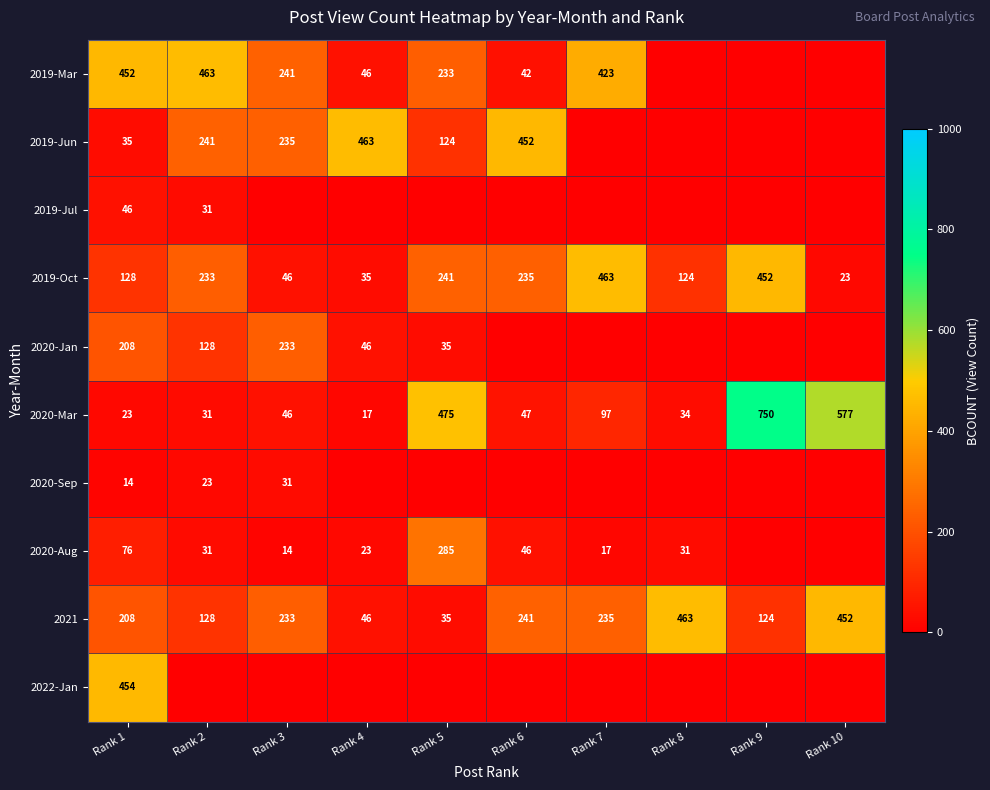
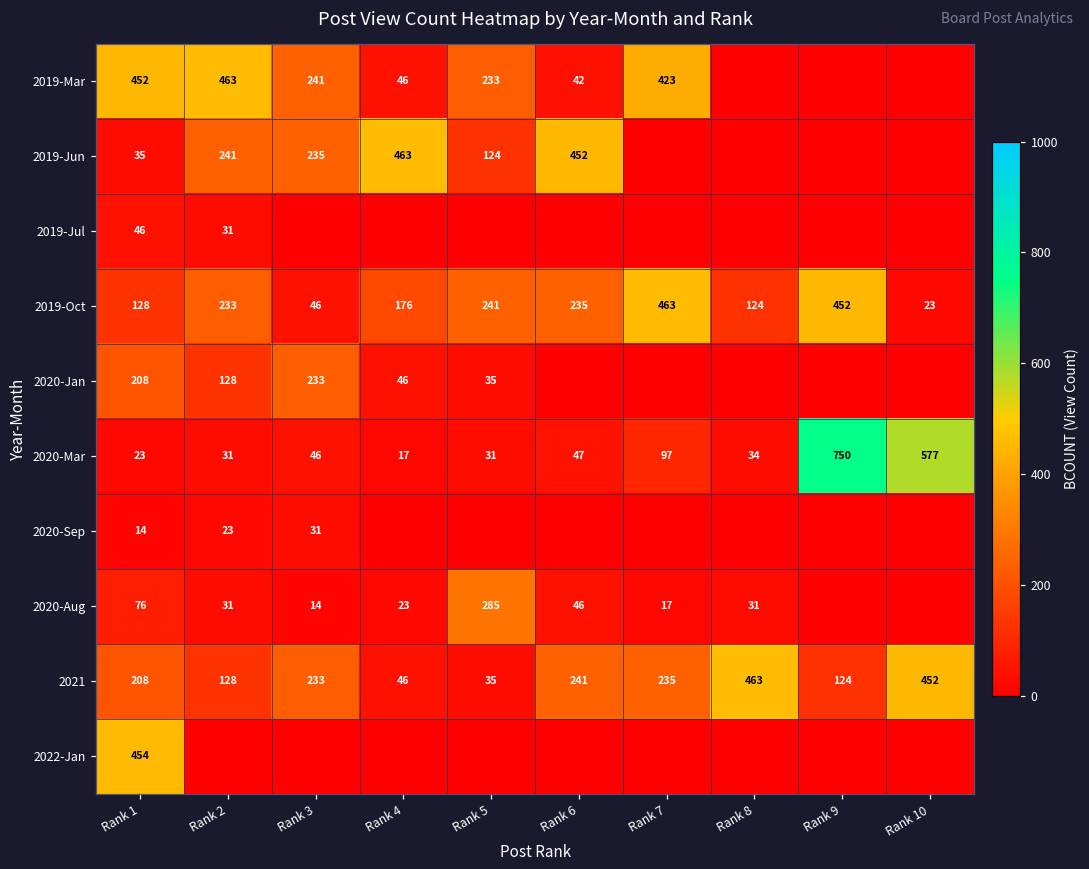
2019-Oct, Rank 4: 35 -> 176
2020-Mar, Rank 5: 475 -> 31
